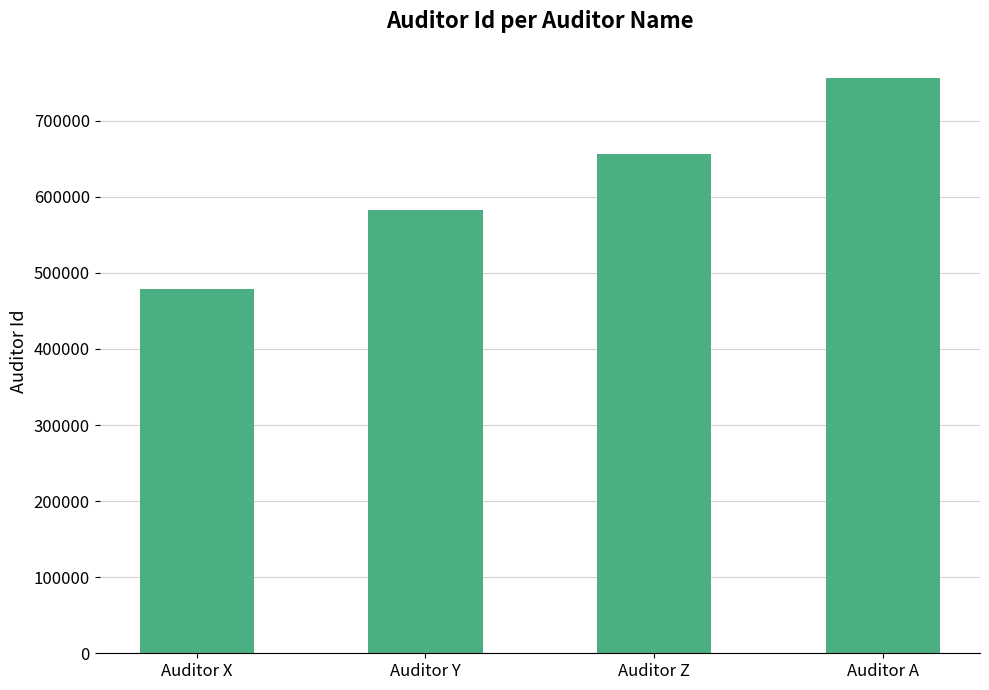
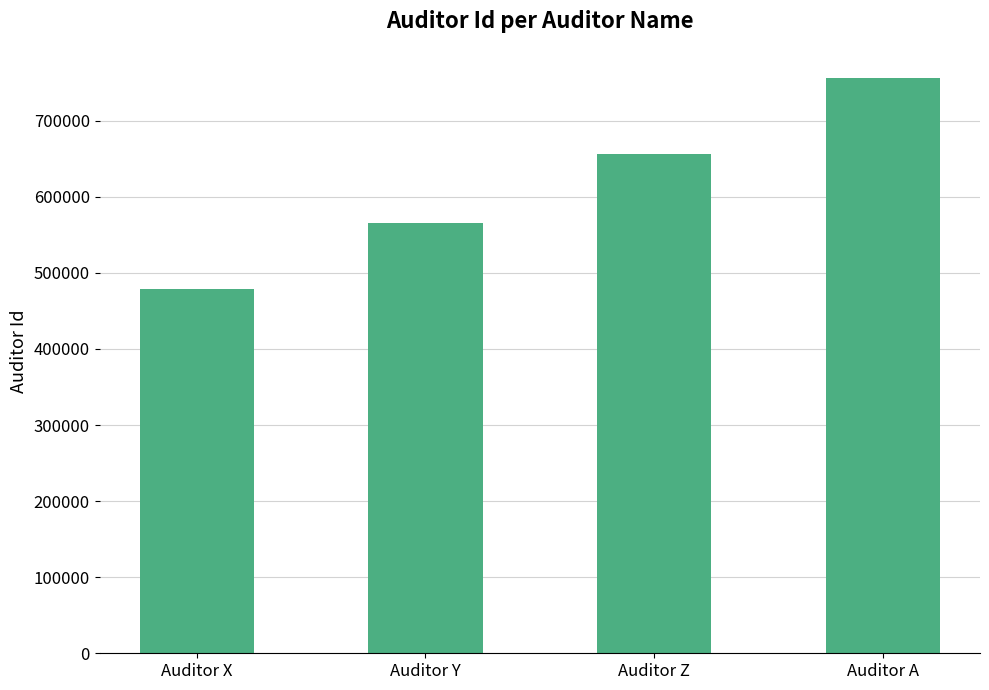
Auditor Y: 580000 -> 570000
